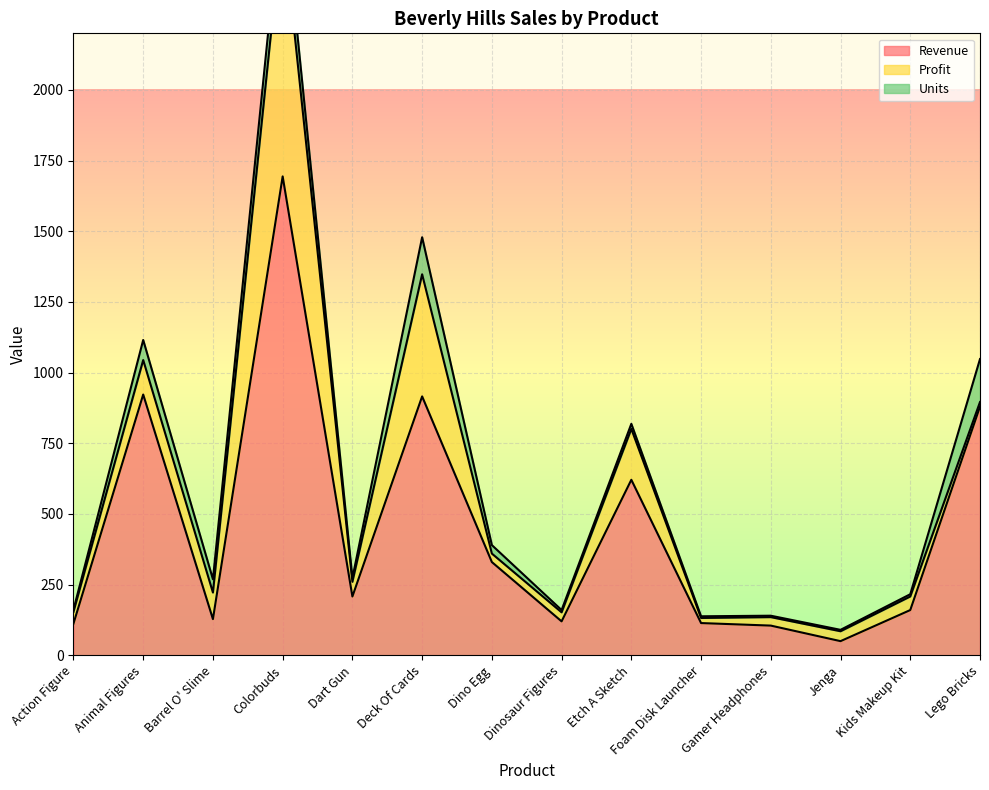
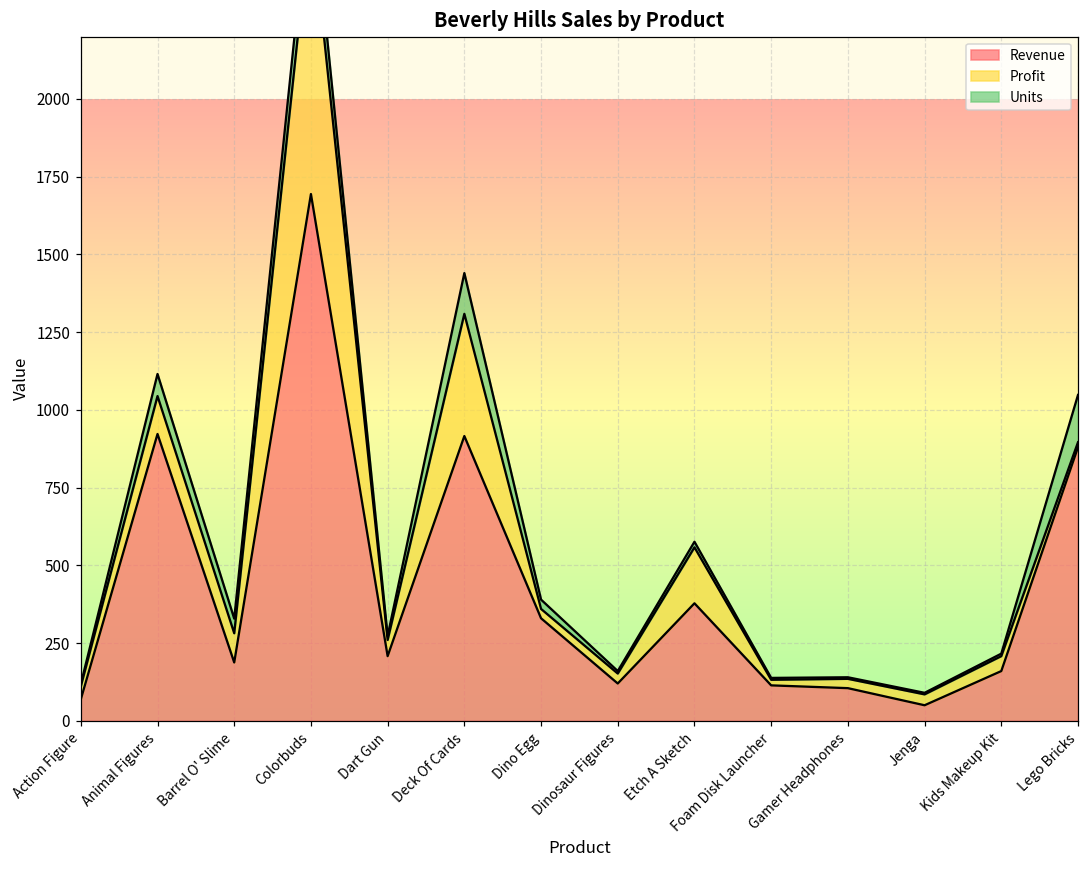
Revenue, Action Figure: 110 -> 70
Revenue, Barrel O' Slime: 130 -> 190
Profit, Deck Of Cards: 430 -> 390
Revenue, Etch A Sketch: 620 -> 380
